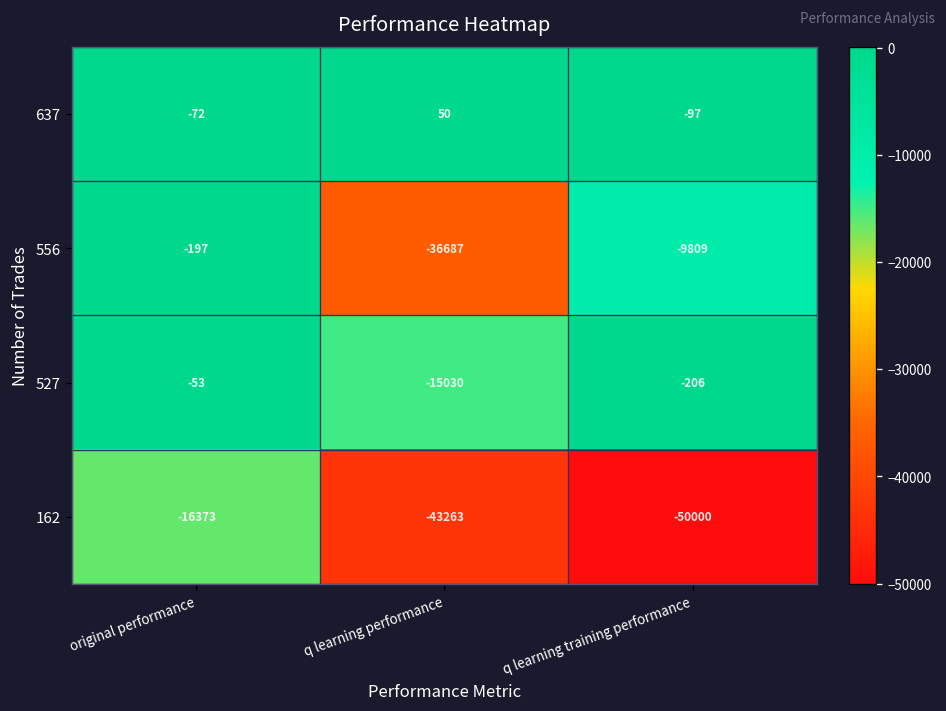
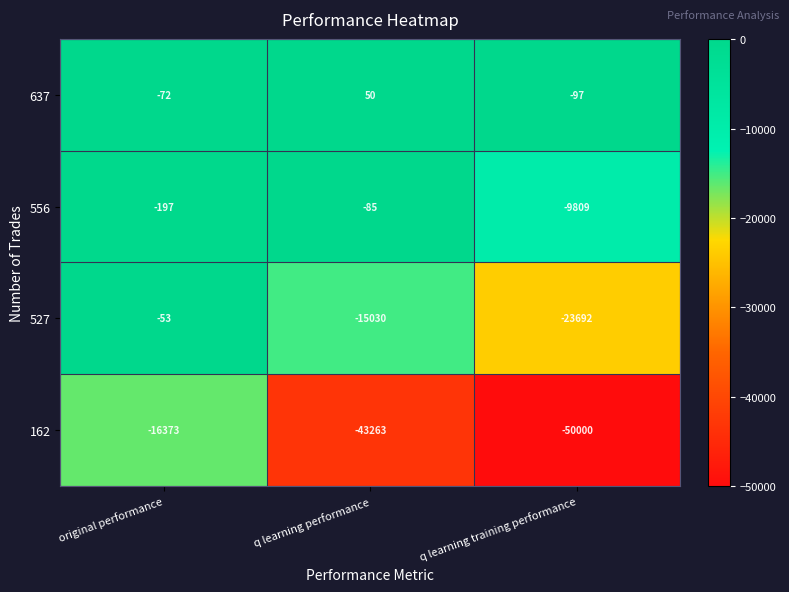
556, q learning performance: -36687 -> -85
527, q learning training performance: -206 -> -23692
